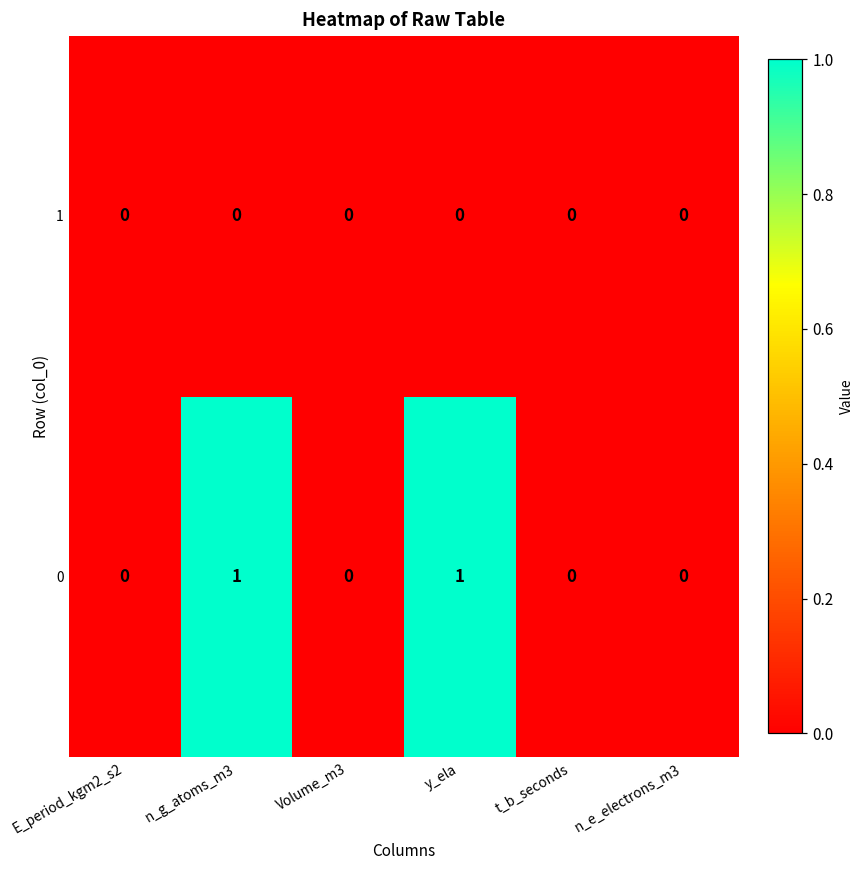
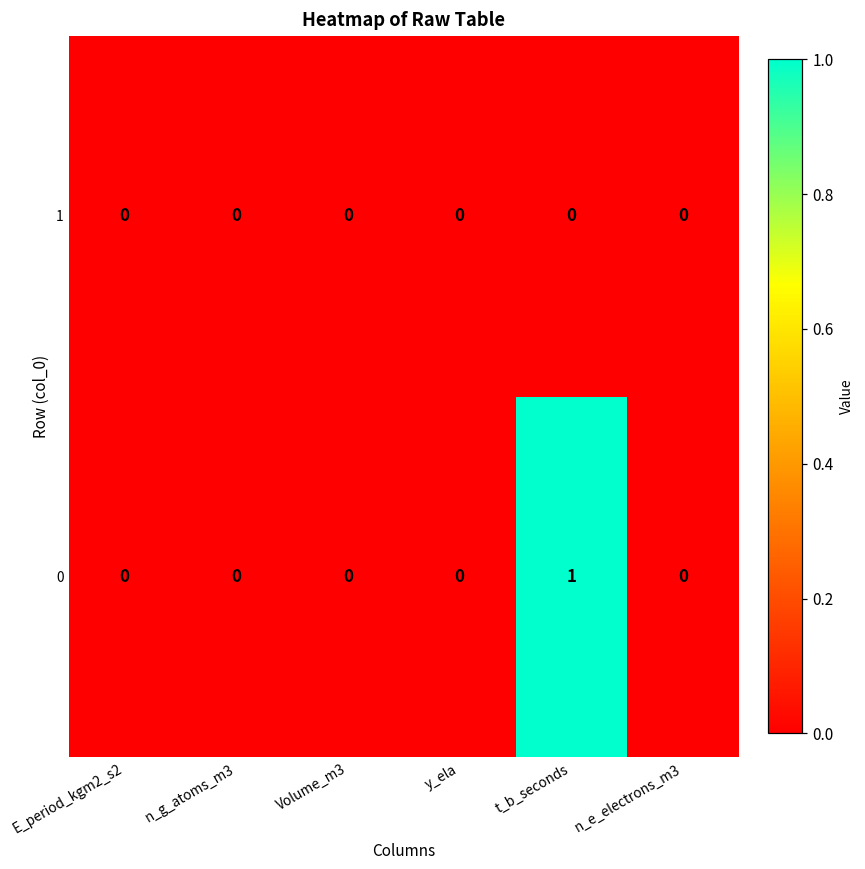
0, n_g_atoms_m3: 1 -> 0
0, y_ela: 1 -> 0
0, t_b_seconds: 0 -> 1
